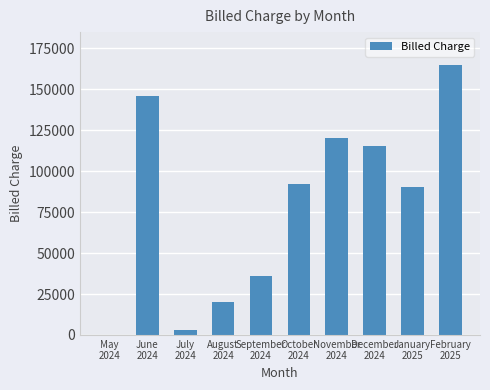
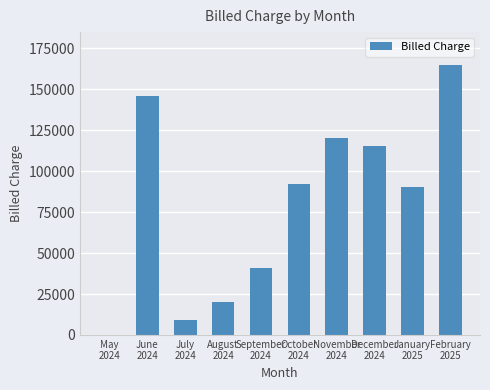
July 2024: 3000 -> 9000
September 2024: 36000 -> 41000
